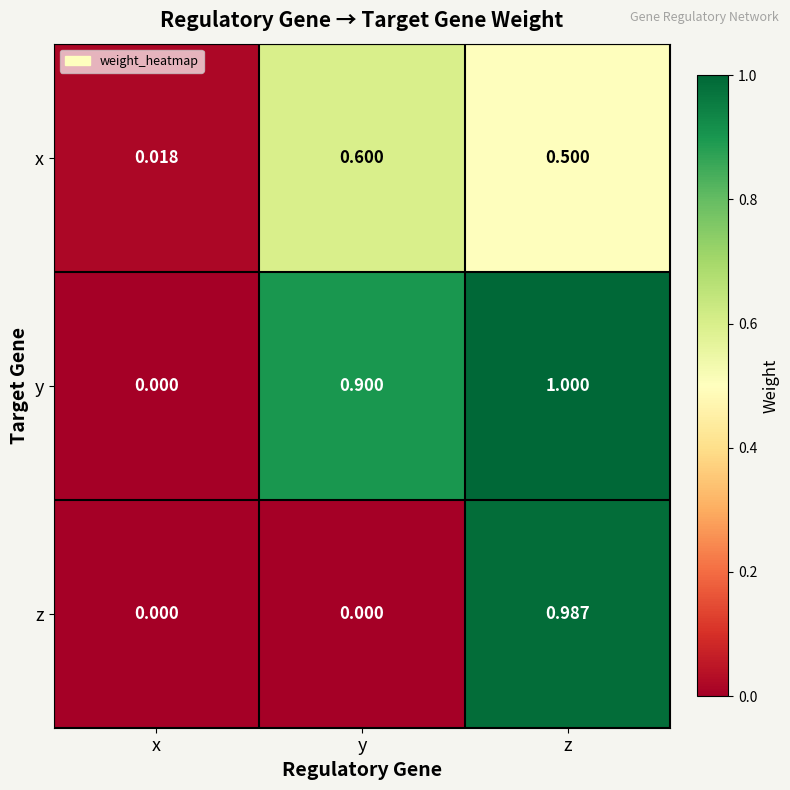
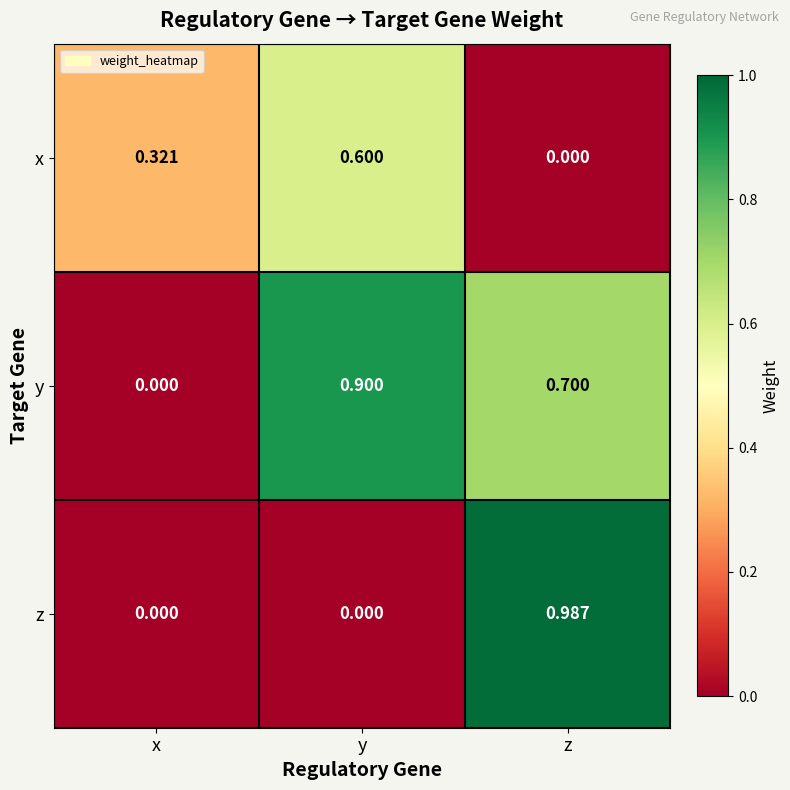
x, x: 0.018 -> 0.321
x, z: 0.500 -> 0.000
y, z: 1.000 -> 0.700
